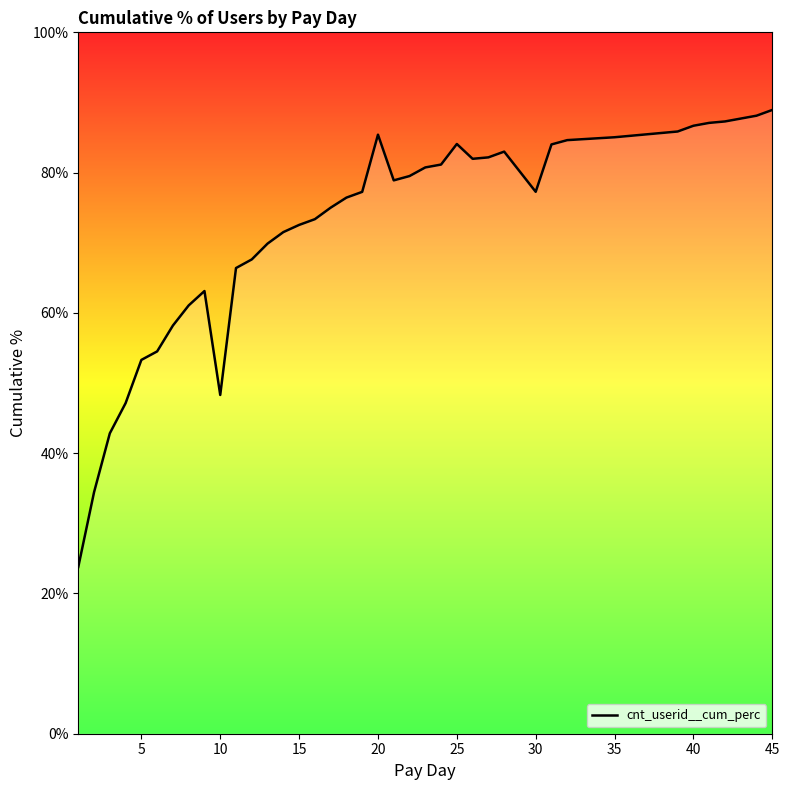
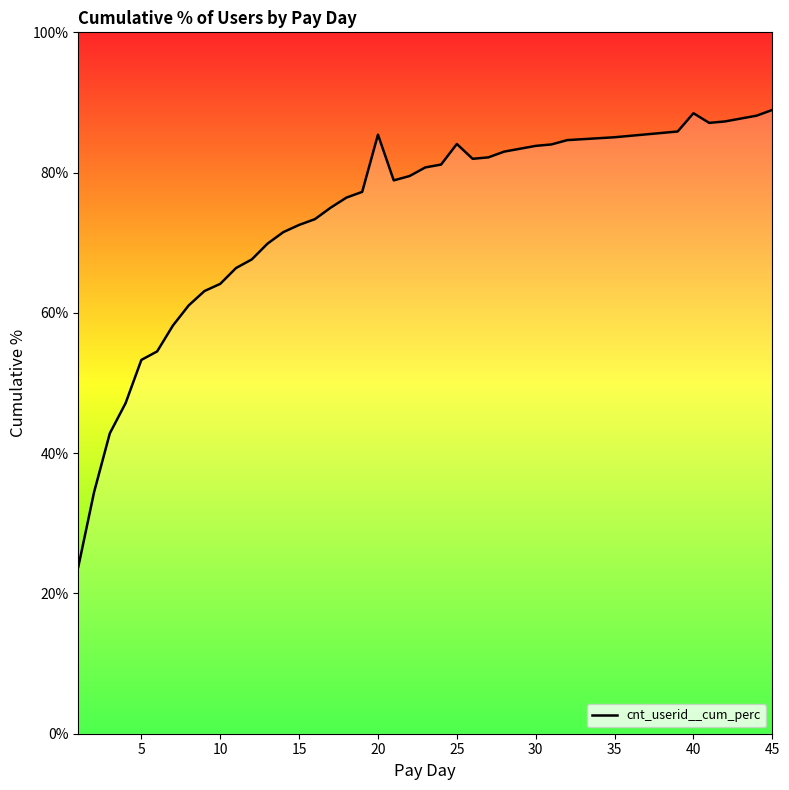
10: 48% -> 64%
30: 77% -> 84%
40: 87% -> 88%
